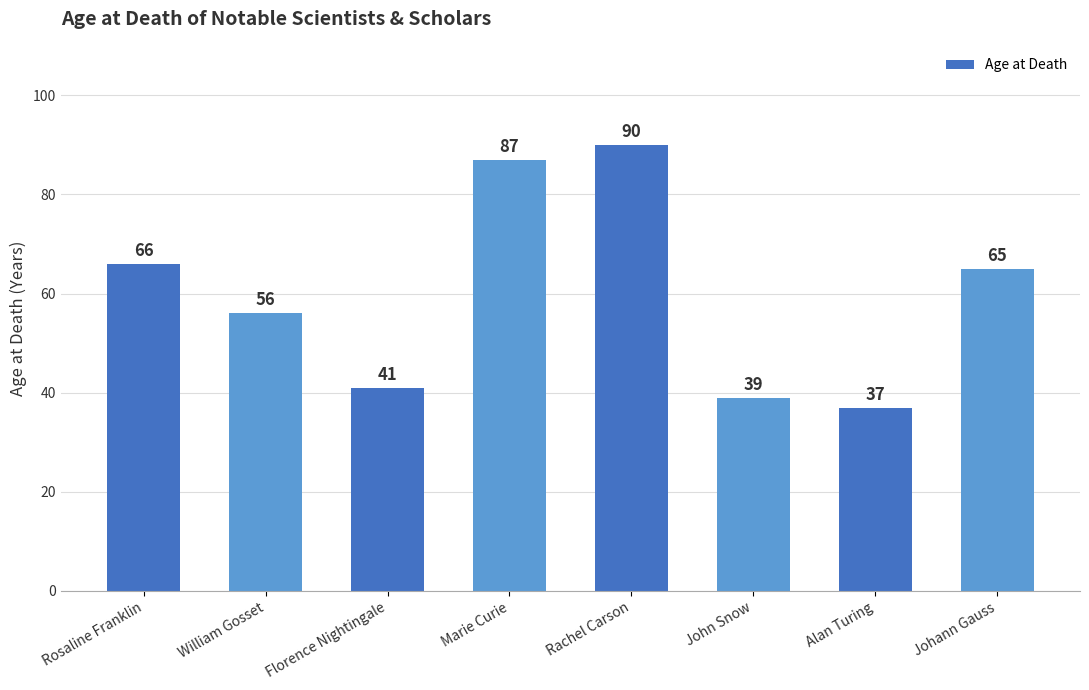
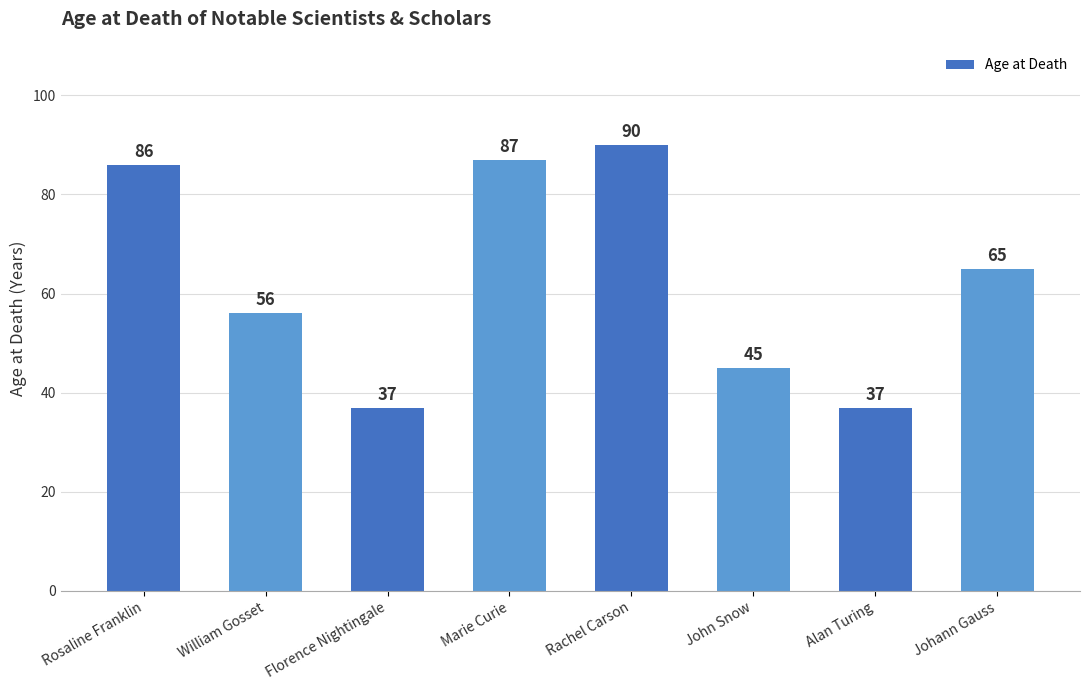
Rosaline Franklin: 66 -> 86
Florence Nightingale: 41 -> 37
John Snow: 39 -> 45
